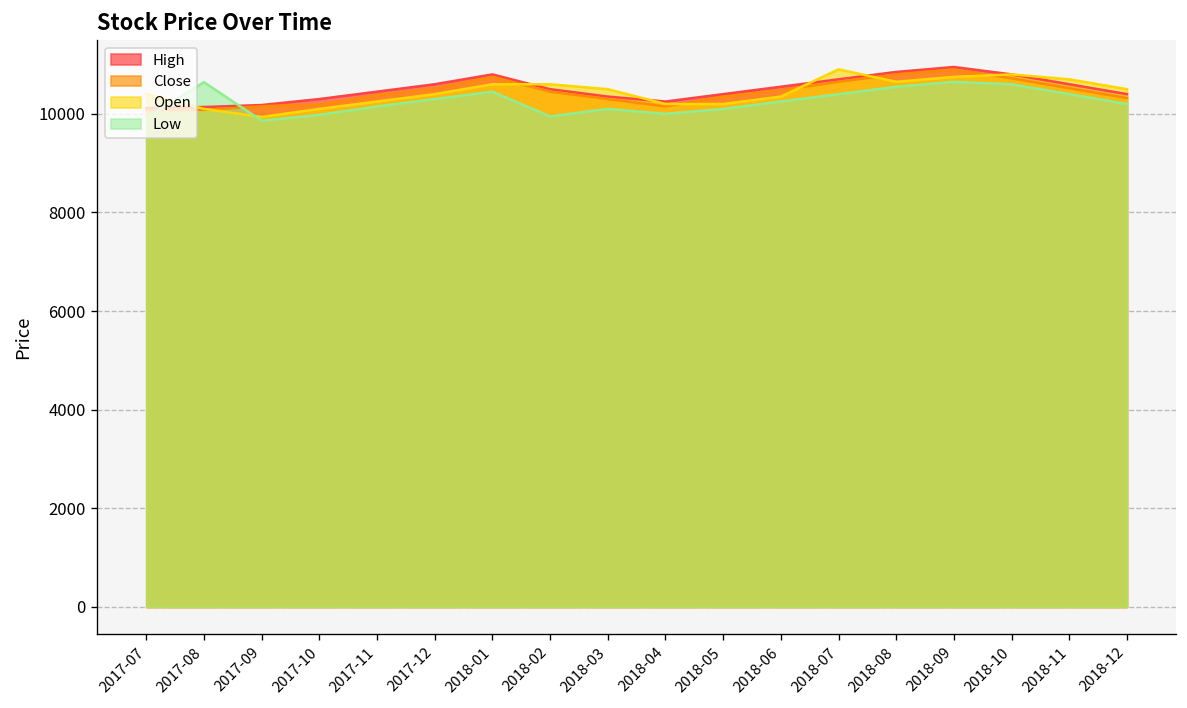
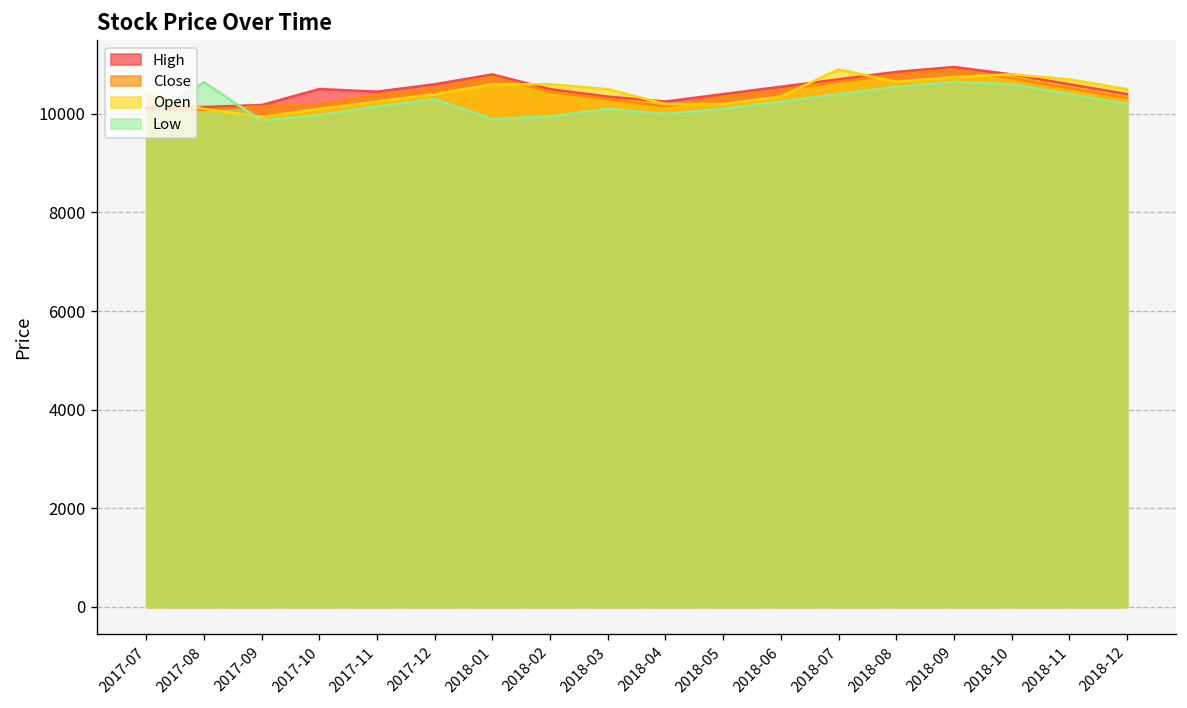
High, 2017-10: 10300 -> 10500
Low, 2018-01: 10500 -> 9900
